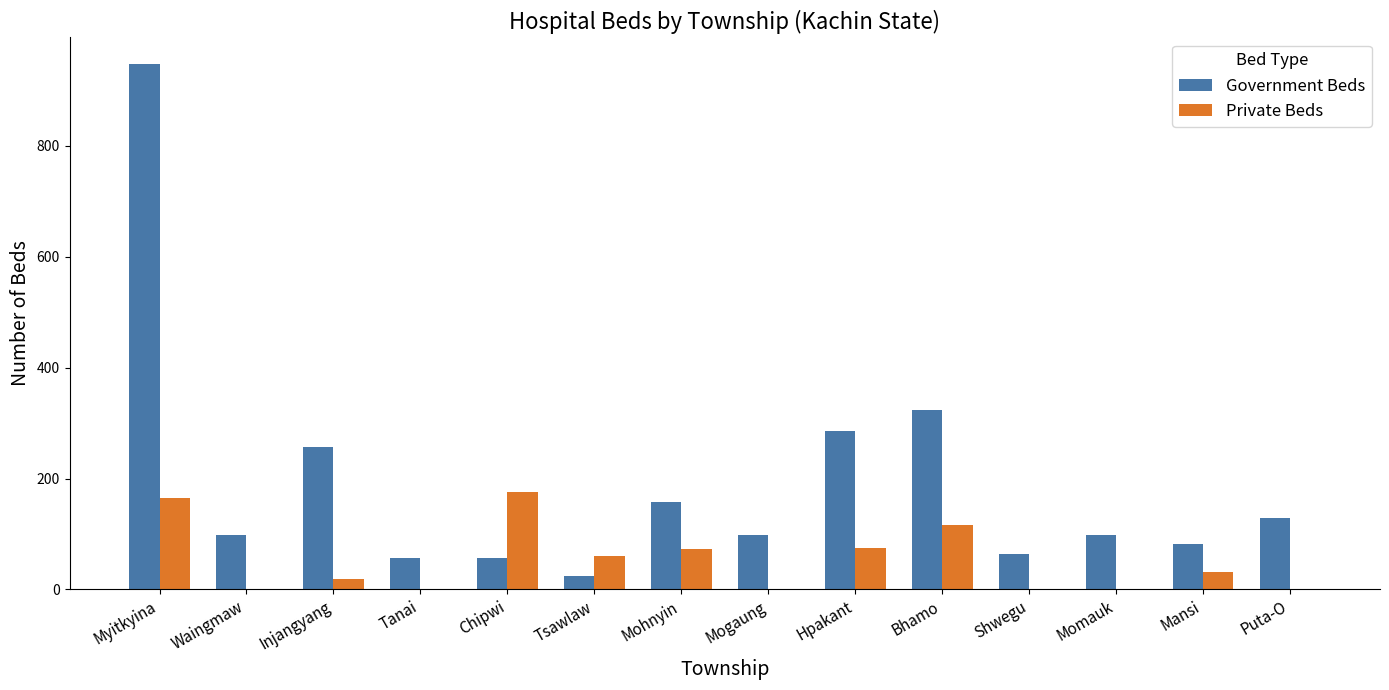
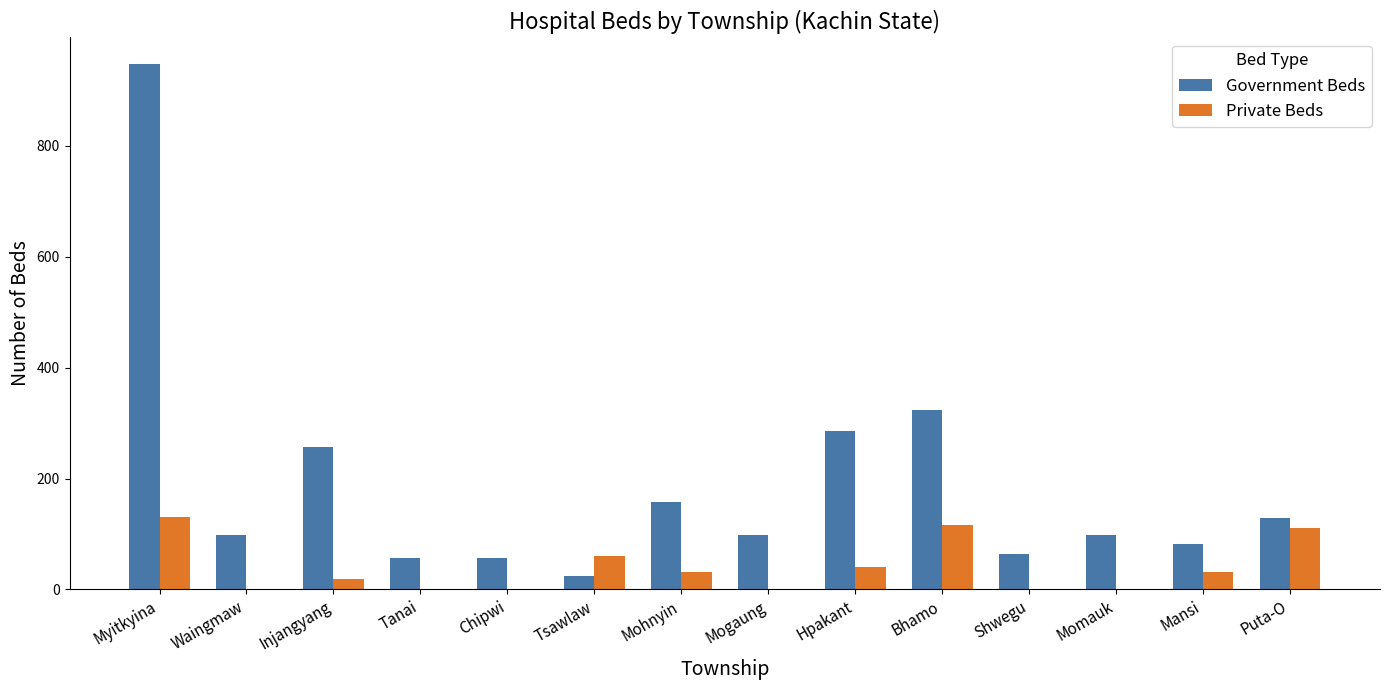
Private Beds, Myitkyina: 170 -> 130
Private Beds, Chipwi: 180 -> 0
Private Beds, Mohnyin: 70 -> 30
Private Beds, Hpakant: 80 -> 40
Private Beds, Puta-O: 0 -> 110
